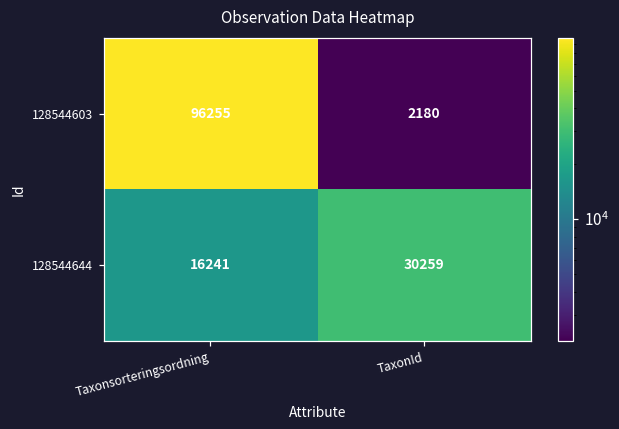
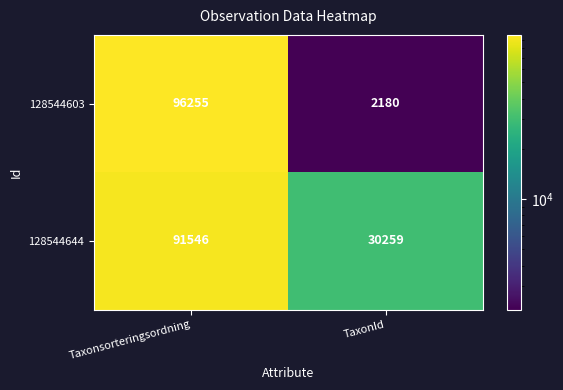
128544644, Taxonsorteringsordning: 16241 -> 91546
